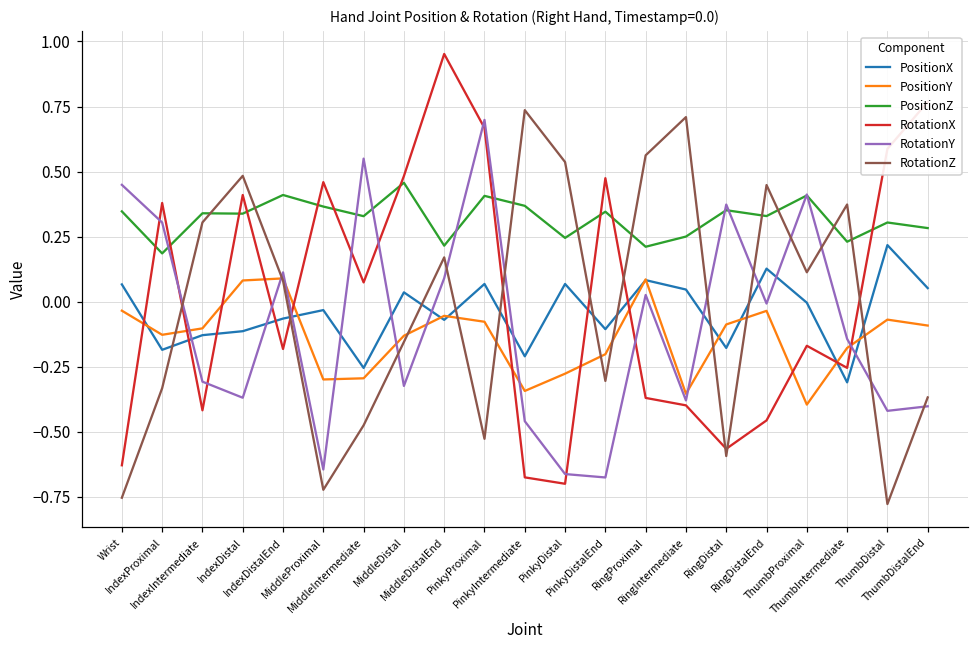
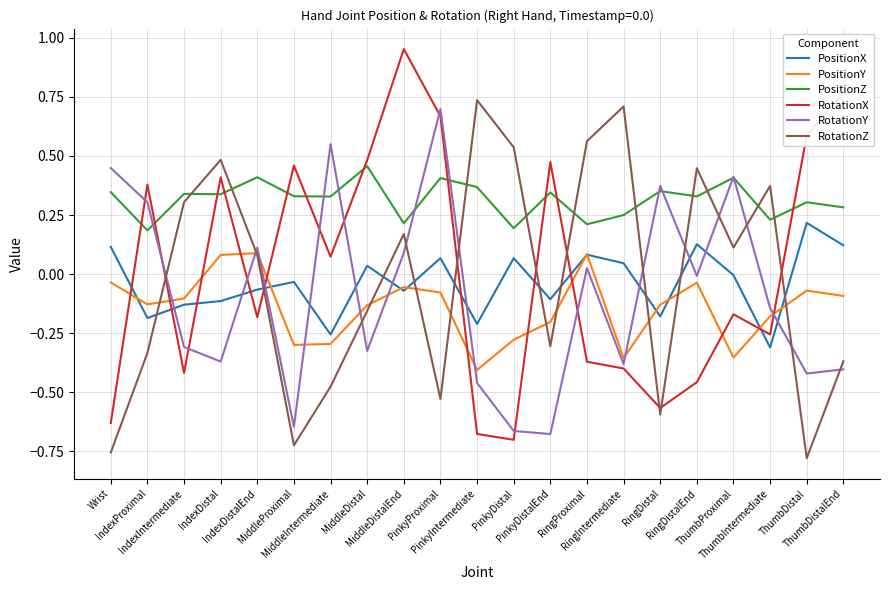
PositionX, Wrist: 0.07 -> 0.12
PositionZ, MiddleProximal: 0.37 -> 0.33
PositionY, PinkyIntermediate: -0.34 -> -0.41
PositionZ, PinkyDistal: 0.24 -> 0.19
PositionY, RingDistal: -0.09 -> -0.13
PositionY, ThumbProximal: -0.40 -> -0.35
PositionX, ThumbDistalEnd: 0.05 -> 0.12
